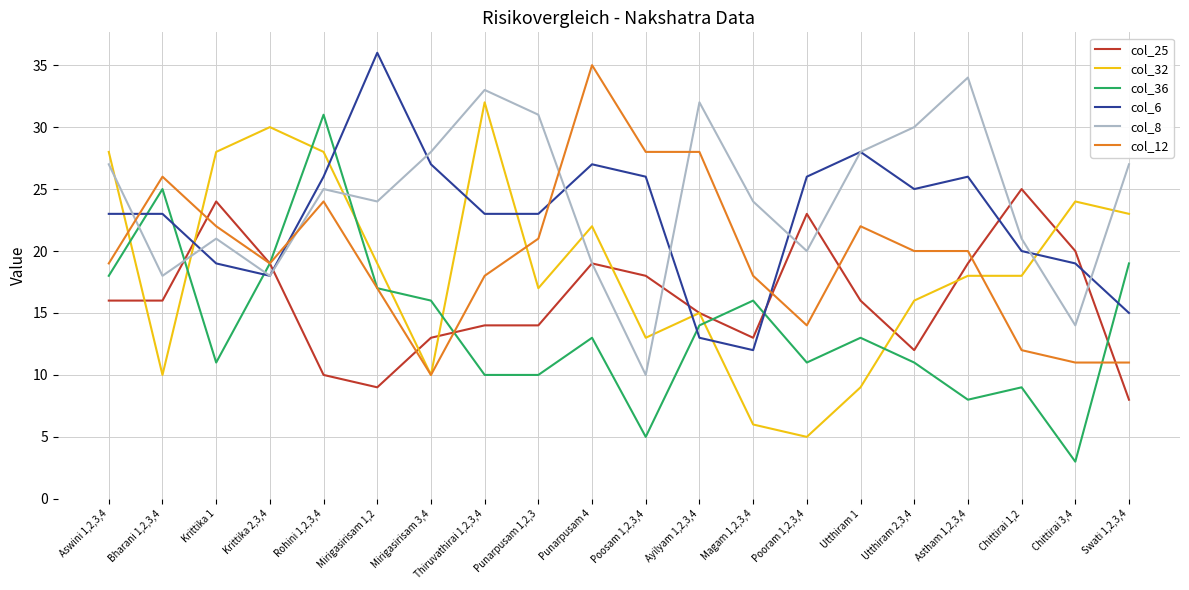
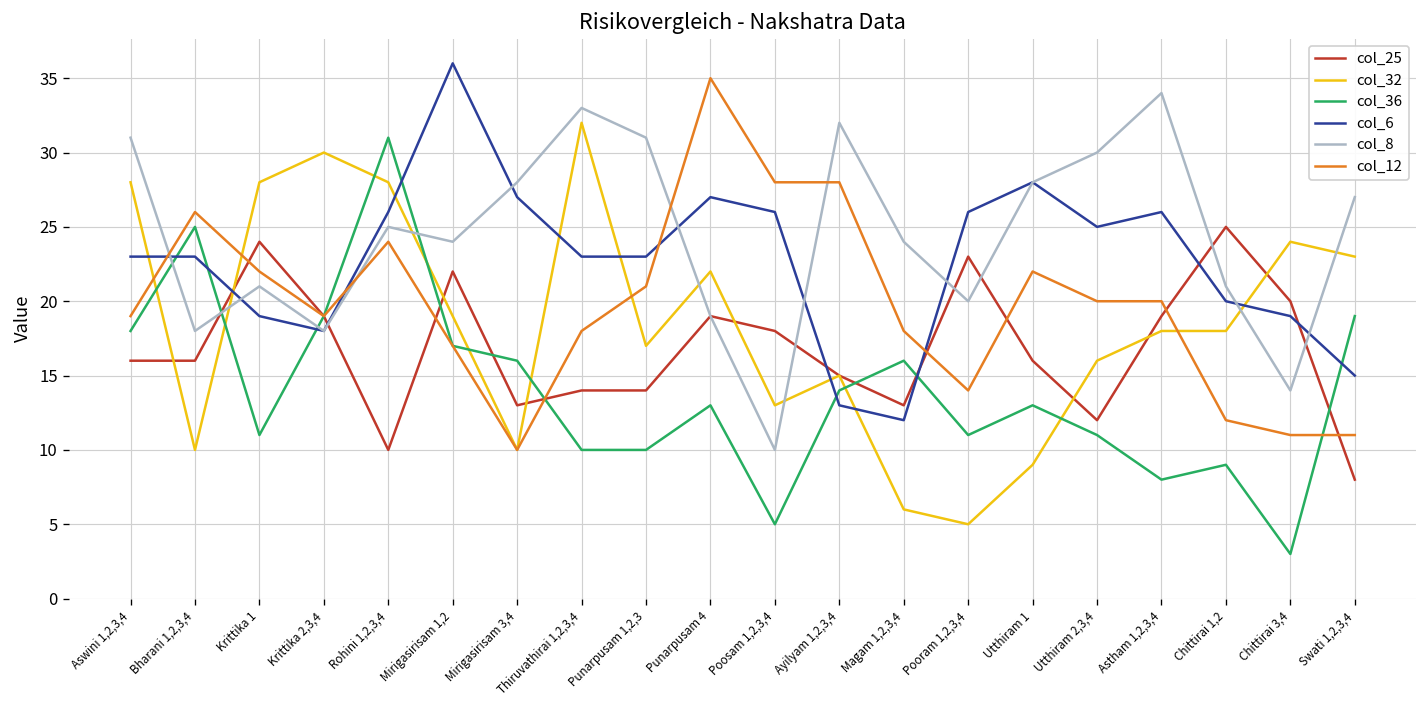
col_8, Aswini 1,2,3,4: 27 -> 31
col_25, Mirigasirisam 1,2: 9 -> 22
